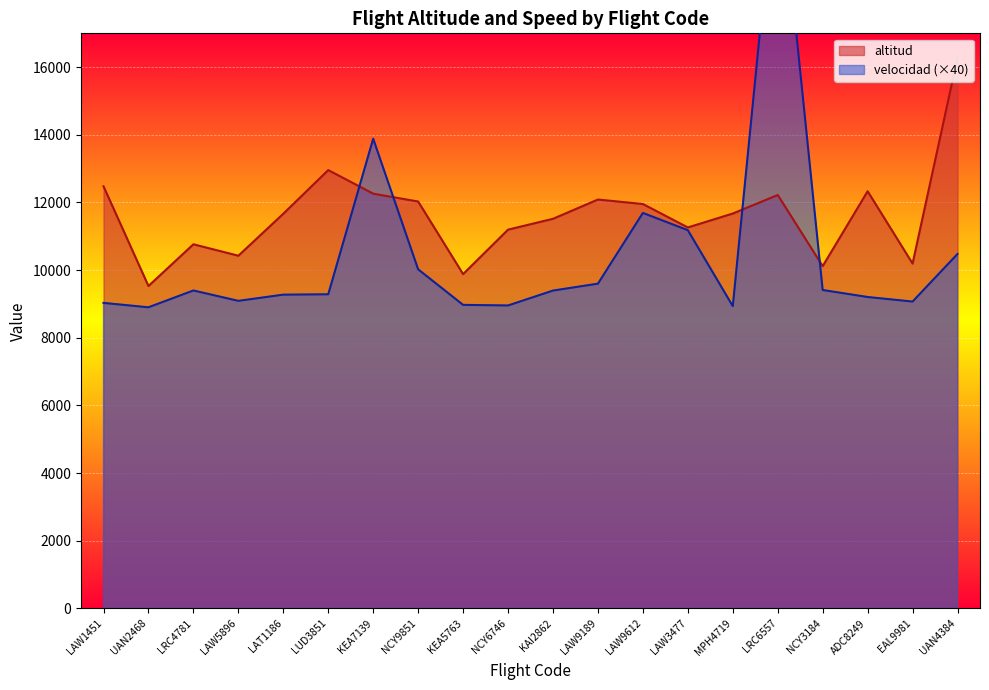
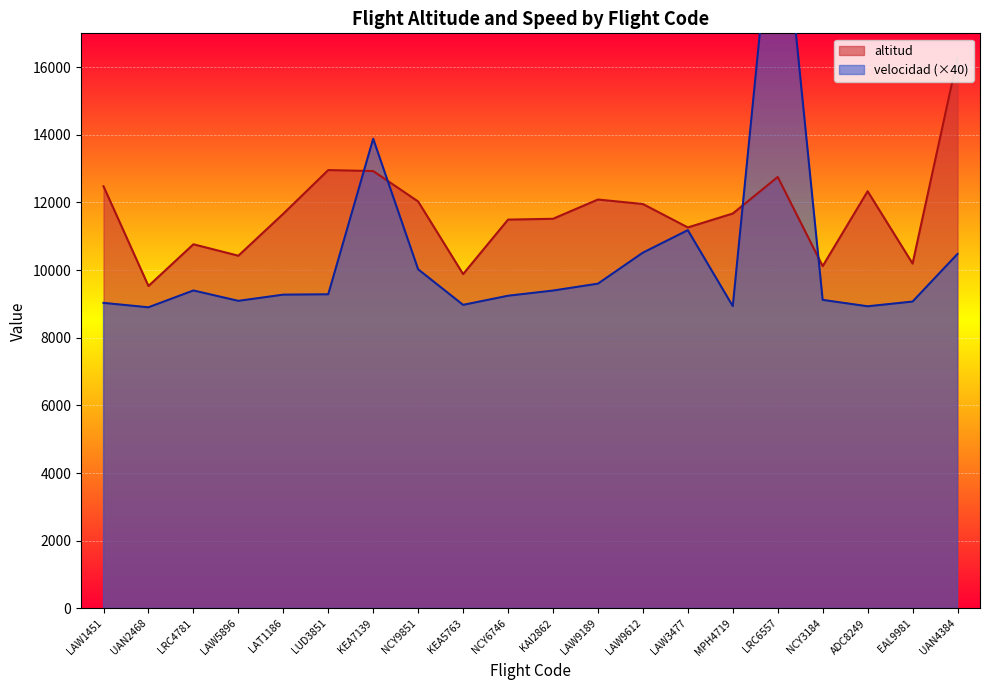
altitud, KEA7139: 12300 -> 12900
altitud, NCY6746: 11200 -> 11500
velocidad (×40), NCY6746: 9000 -> 9200
velocidad (×40), LAW9612: 11700 -> 10500
altitud, LRC6557: 12200 -> 12800
velocidad (×40), NCY3184: 9400 -> 9100
velocidad (×40), ADC8249: 9200 -> 8900
